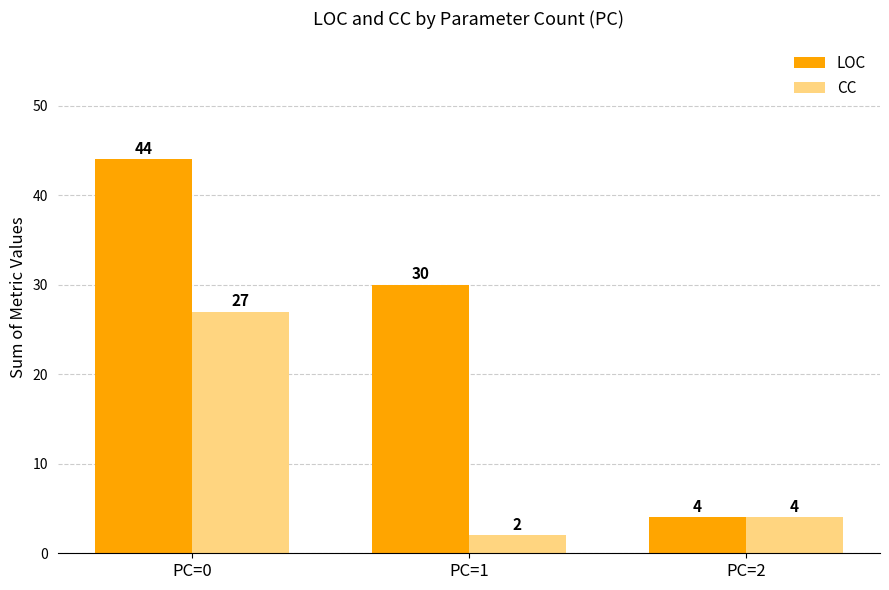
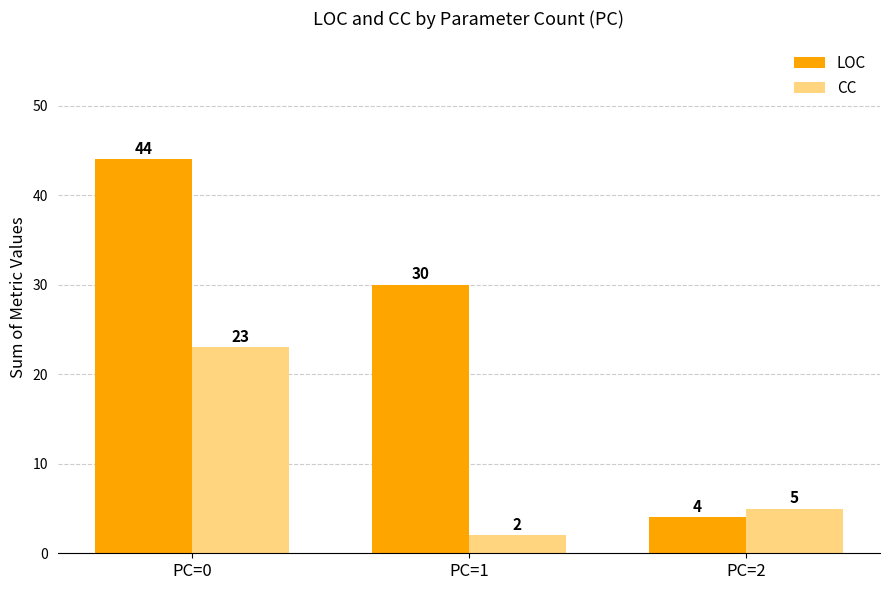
CC, PC=0: 27 -> 23
CC, PC=2: 4 -> 5
